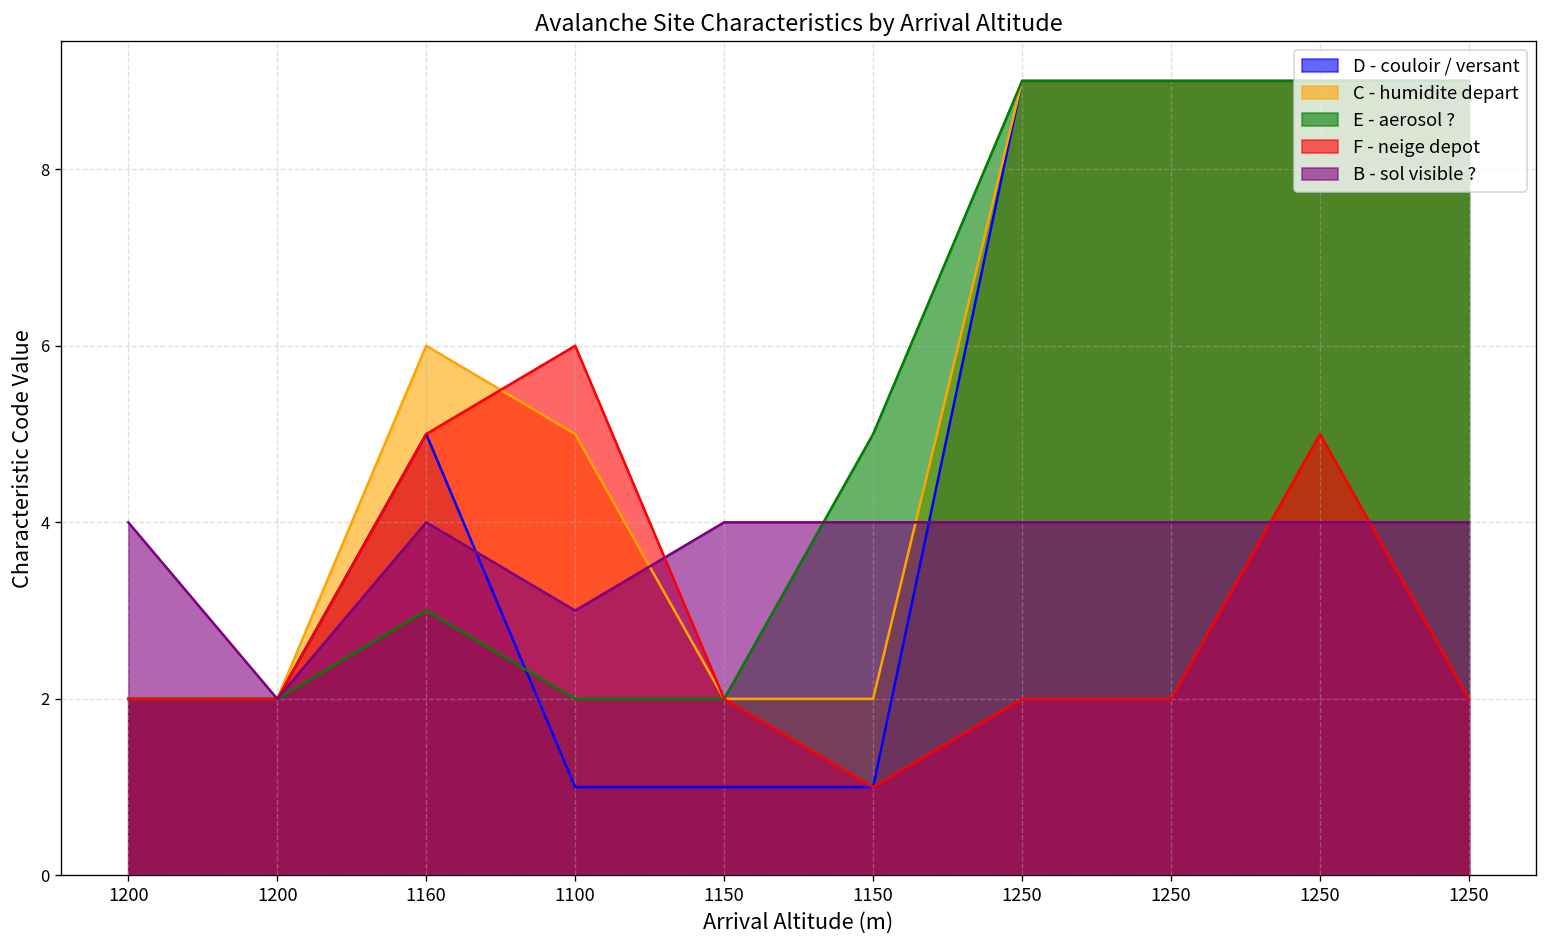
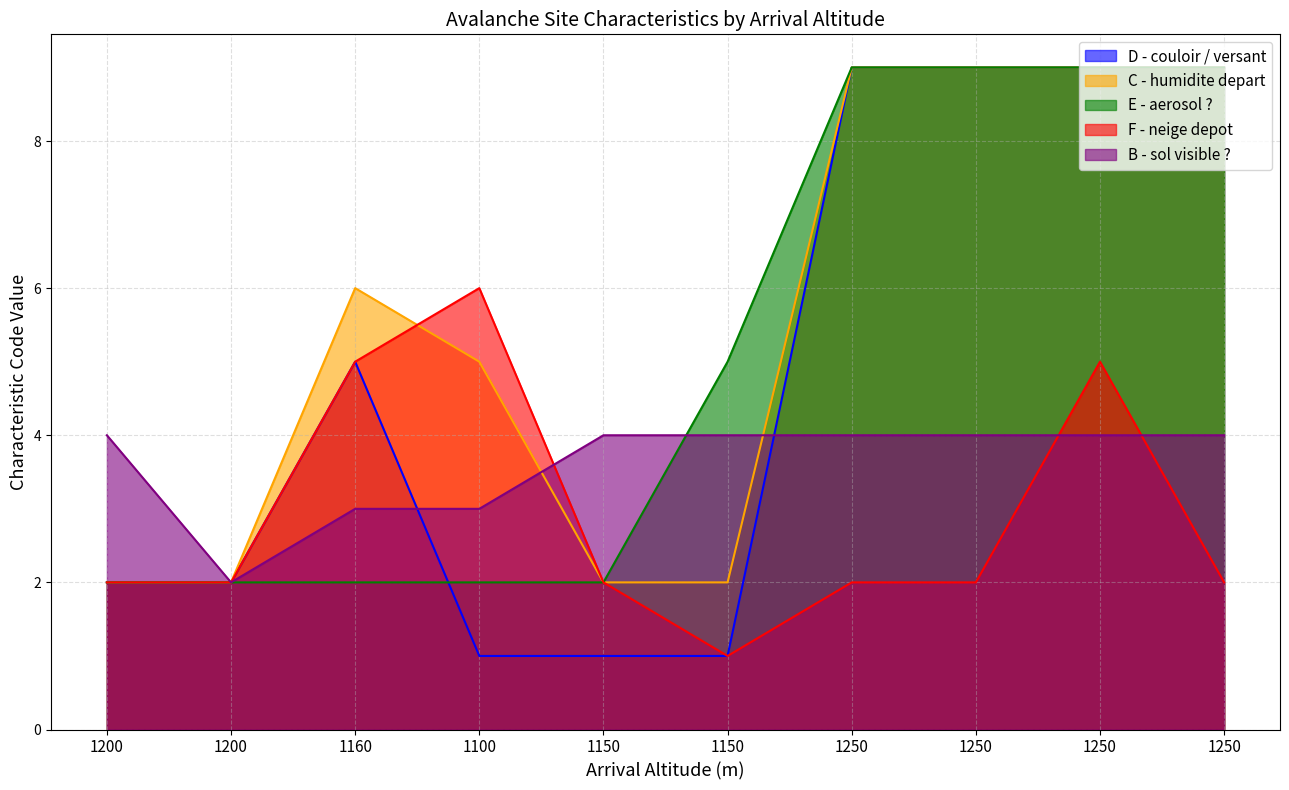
E - aerosol ?, 1160: 3 -> 2
B - sol visible ?, 1160: 4 -> 3
